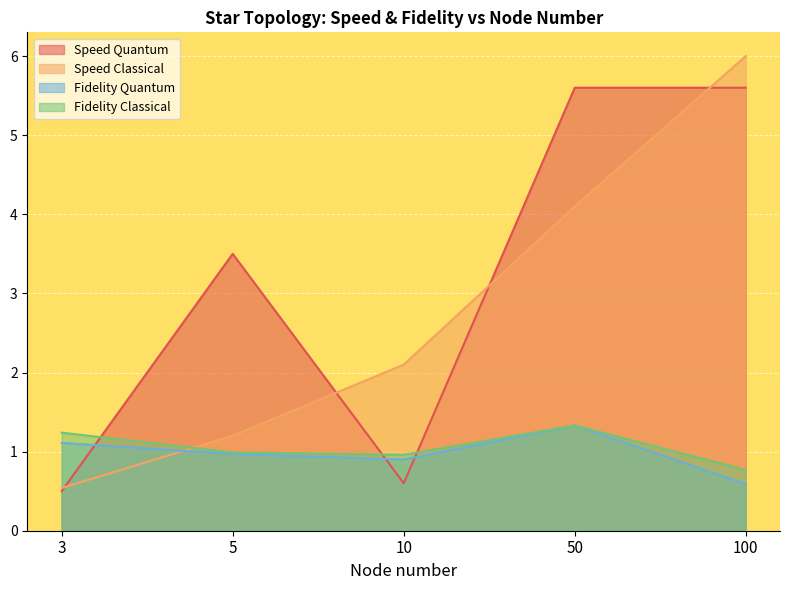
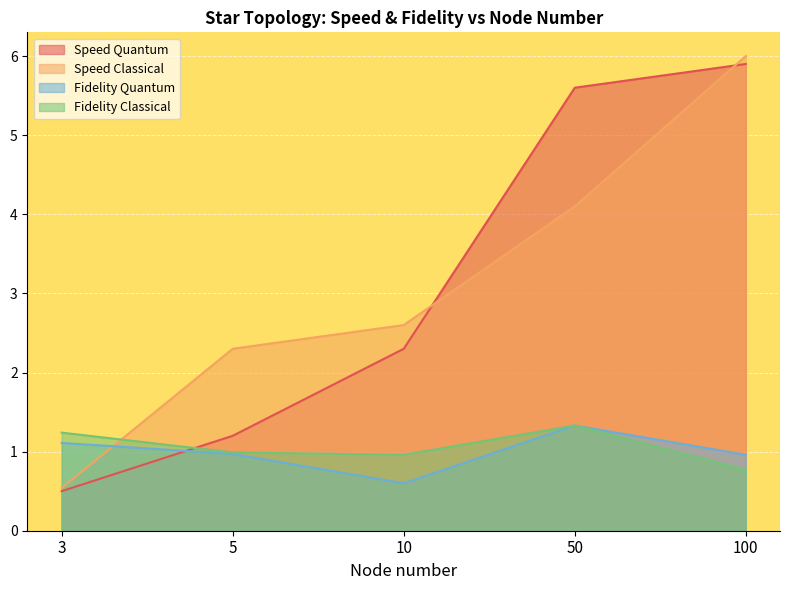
Speed Quantum, 5: 3.5 -> 1.2
Speed Classical, 5: 1.2 -> 2.3
Speed Quantum, 10: 0.6 -> 2.3
Speed Classical, 10: 2.1 -> 2.6
Fidelity Quantum, 10: 0.9 -> 0.6
Speed Quantum, 100: 5.6 -> 5.9
Fidelity Quantum, 100: 0.6 -> 1.0
